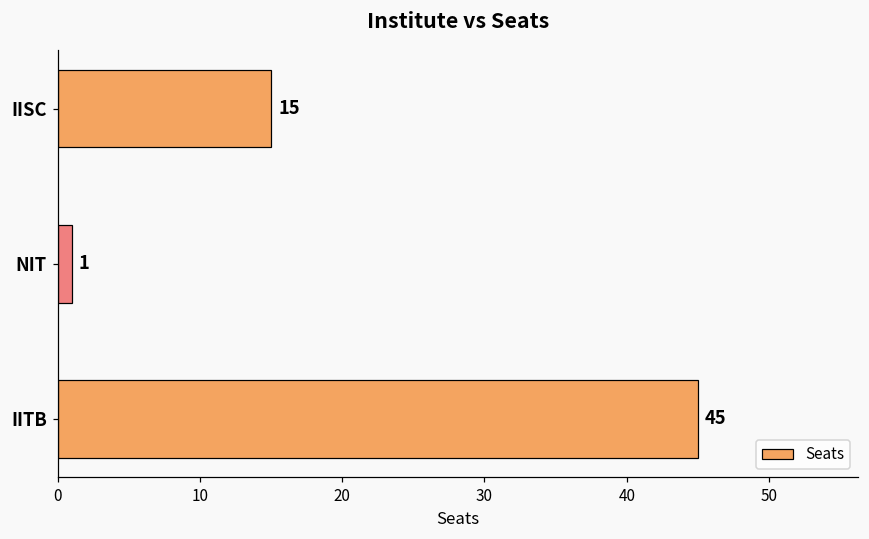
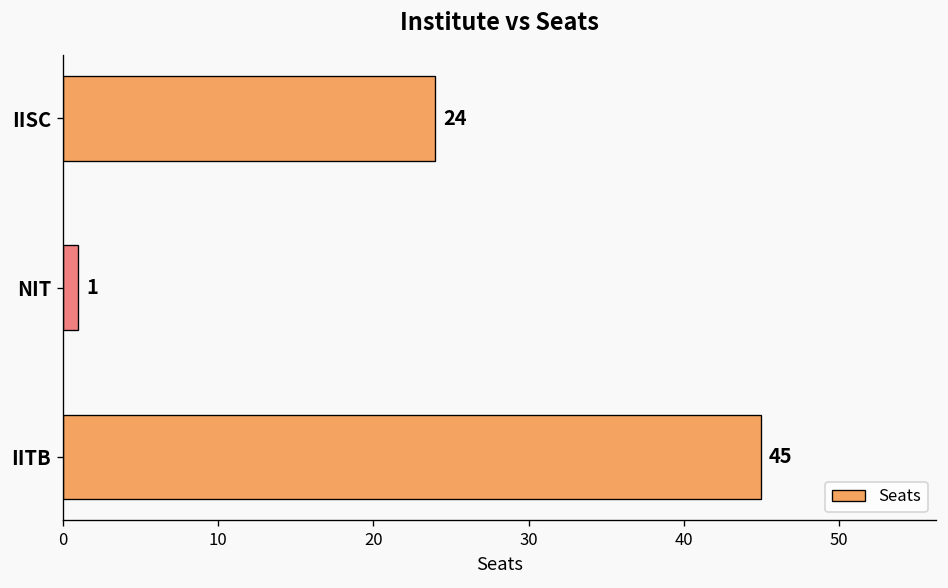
IISC: 15 -> 24
